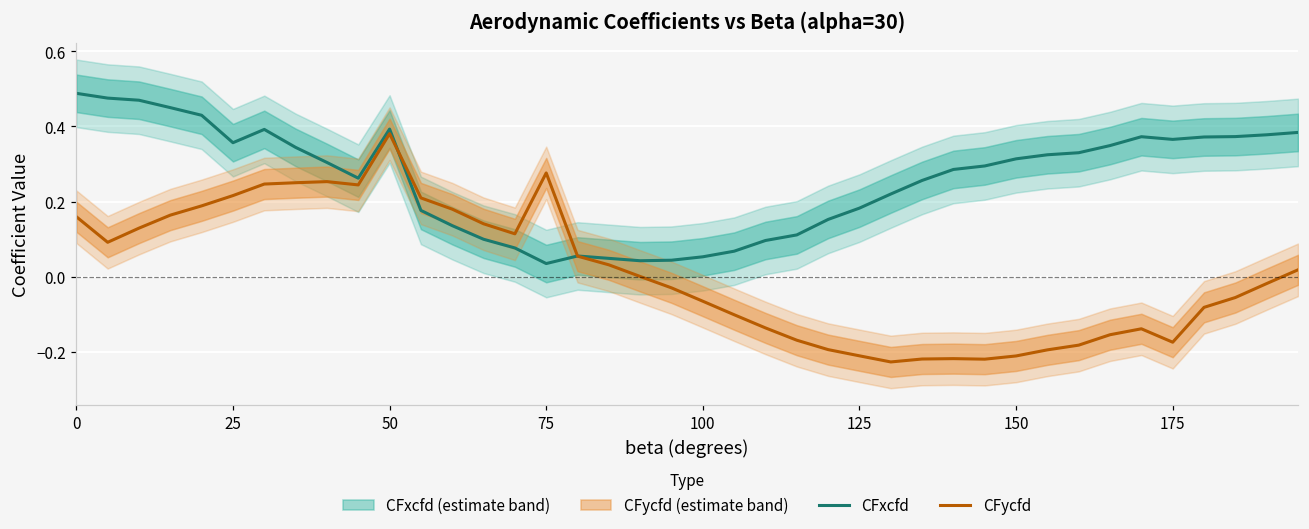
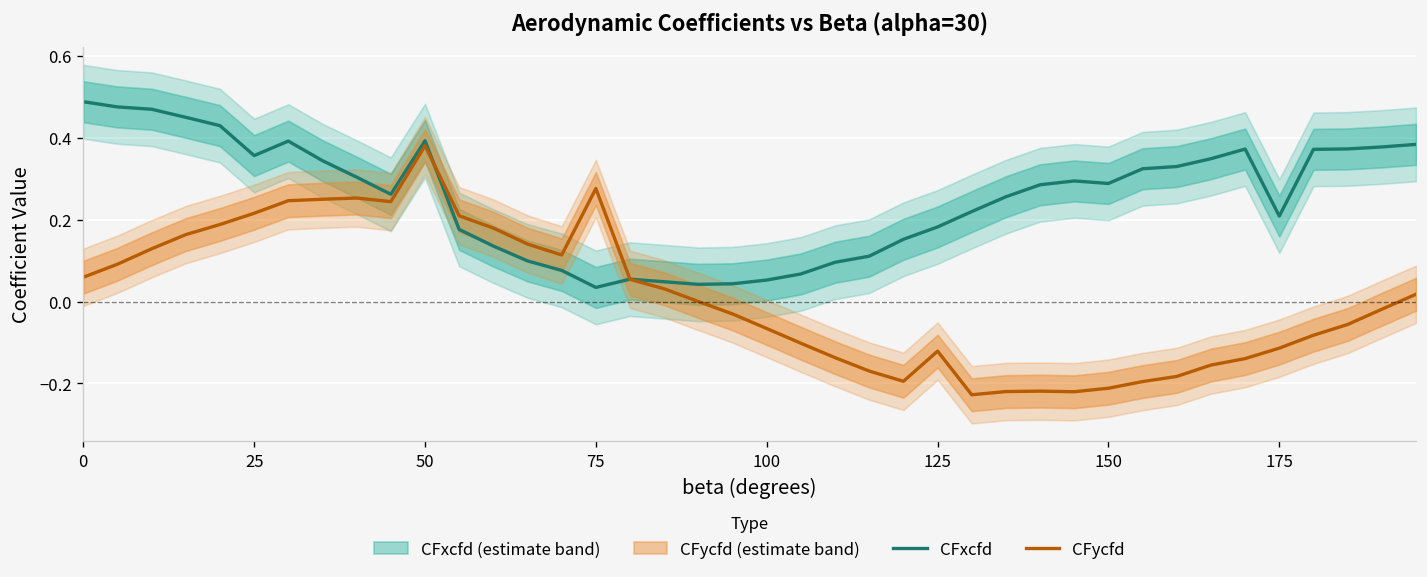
CFycfd, 0: 0.16 -> 0.06
CFycfd, 125: -0.21 -> -0.12
CFxcfd, 150: 0.31 -> 0.29
CFxcfd, 175: 0.37 -> 0.21
CFycfd, 175: -0.18 -> -0.11
